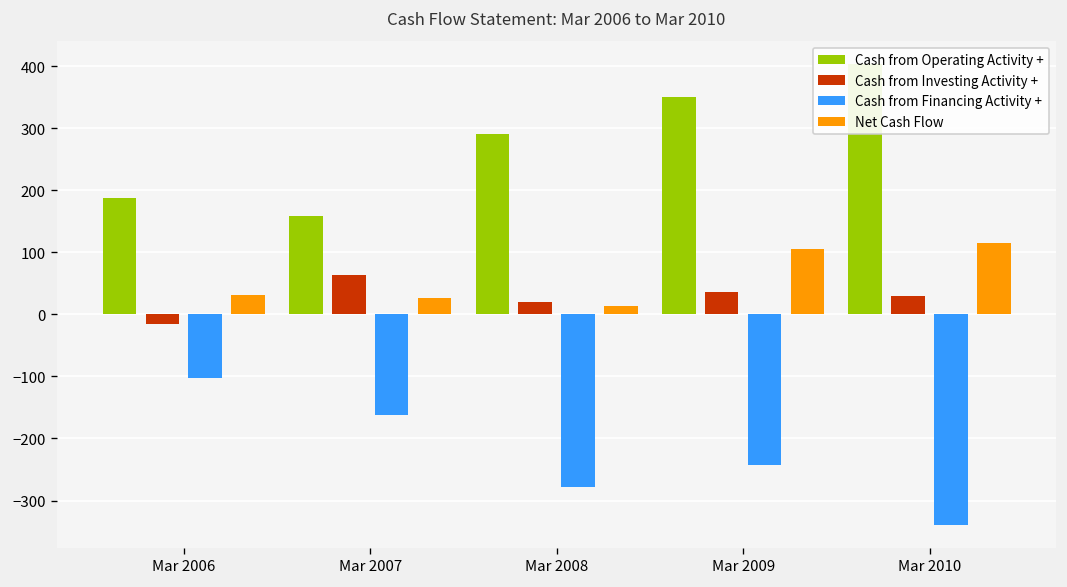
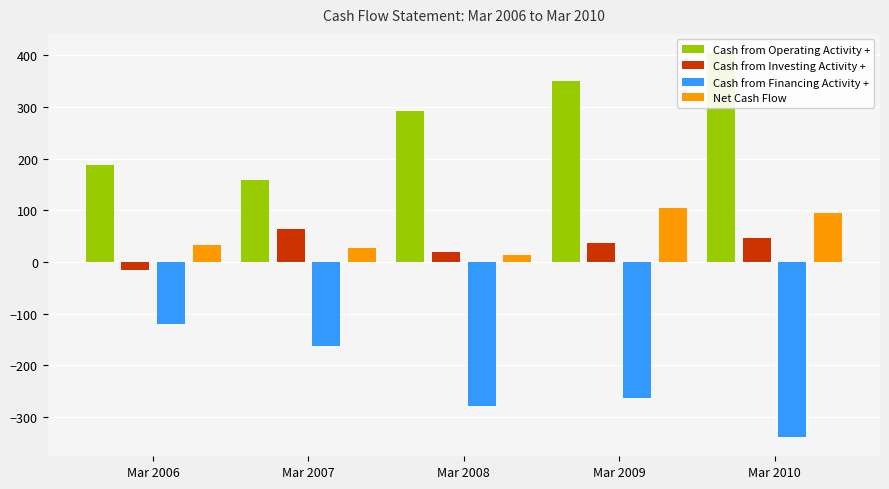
Cash from Financing Activity +, Mar 2006: -100 -> -120
Cash from Financing Activity +, Mar 2009: -240 -> -260
Cash from Investing Activity +, Mar 2010: 30 -> 50
Net Cash Flow, Mar 2010: 120 -> 90
